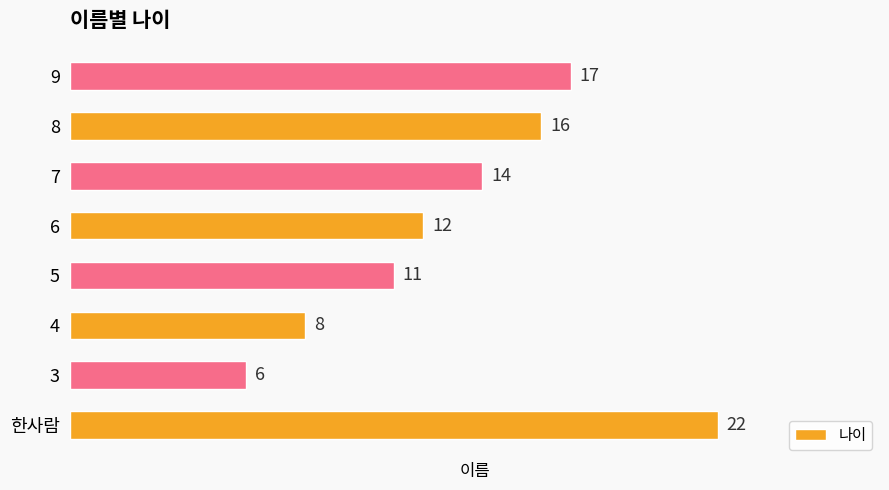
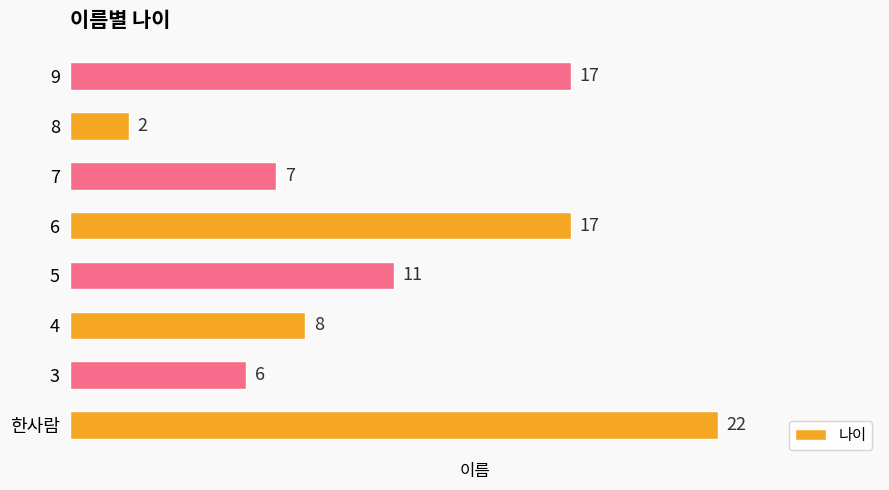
8: 16 -> 2
7: 14 -> 7
6: 12 -> 17
